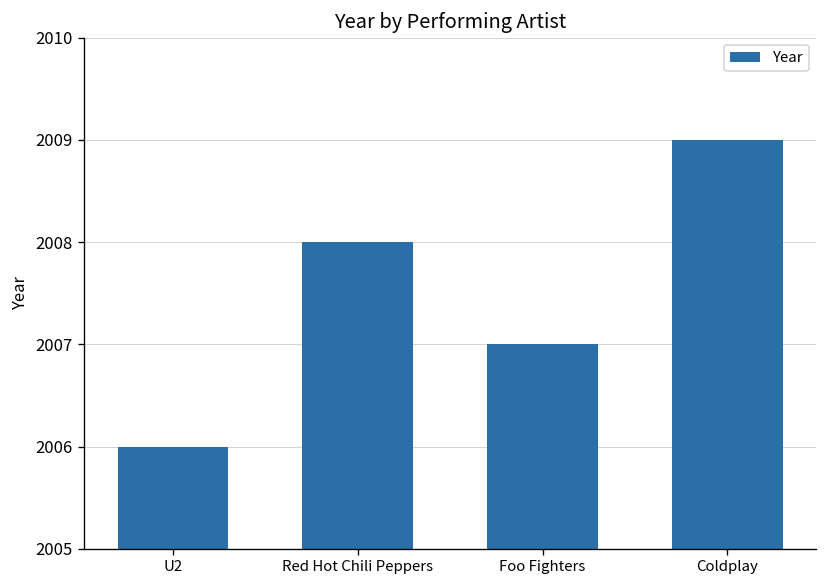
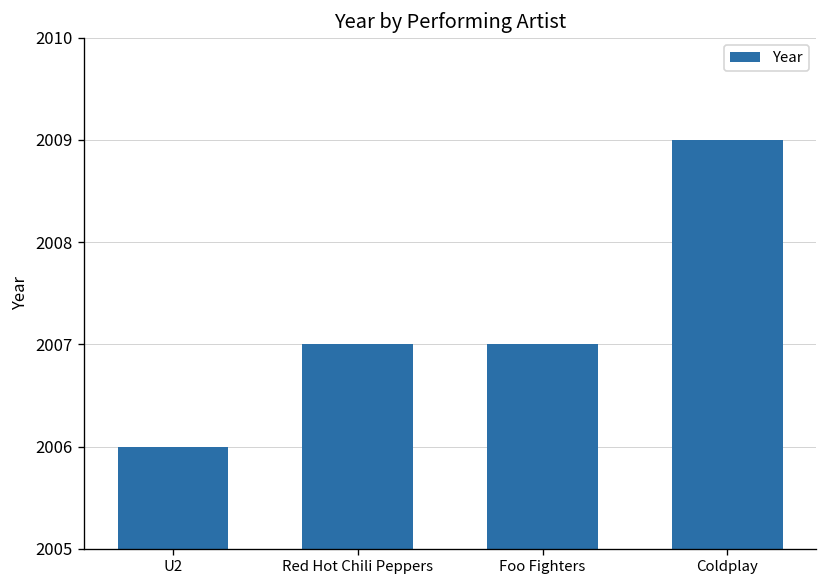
Red Hot Chili Peppers: 2008 -> 2007
